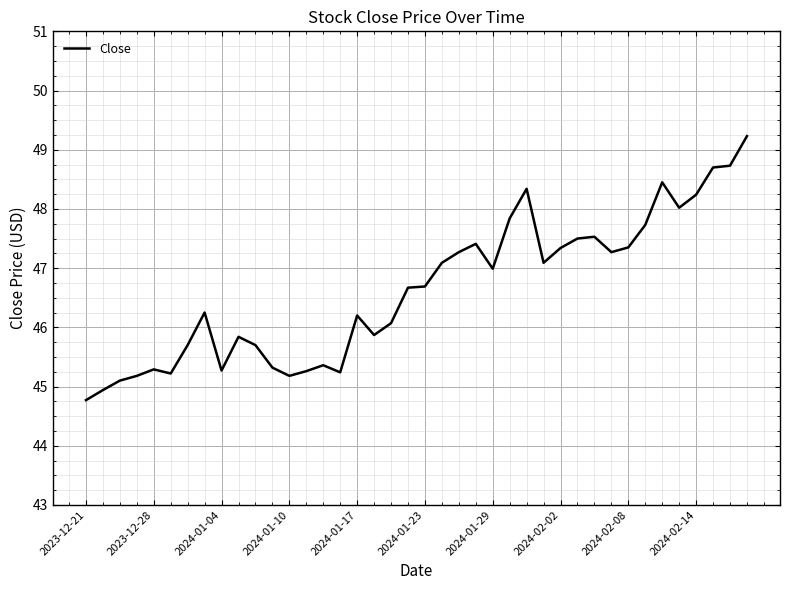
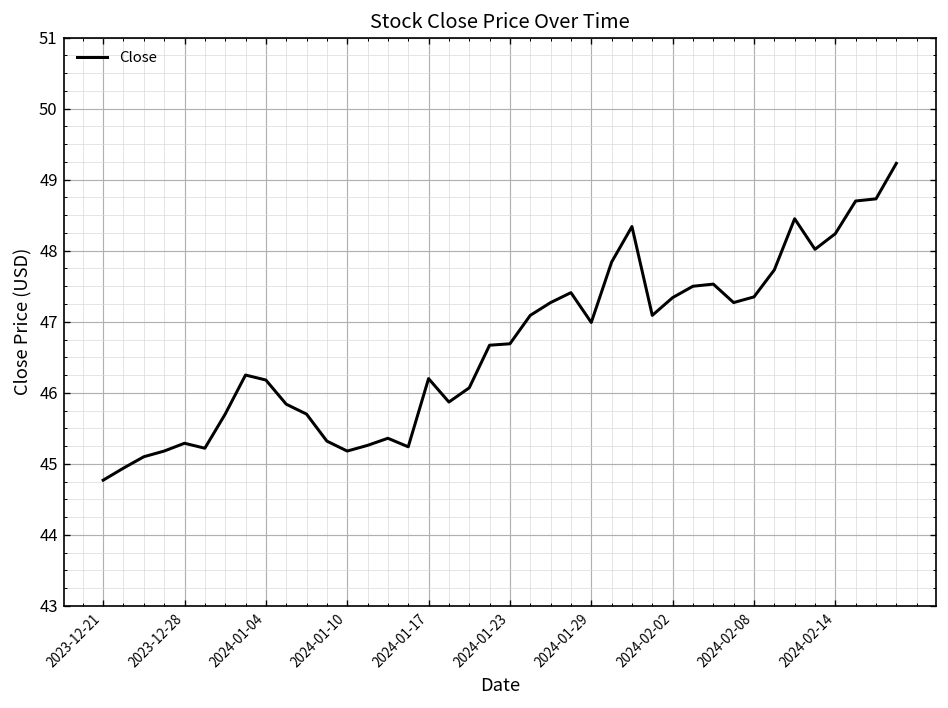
2024-01-04: 45.3 -> 46.2
